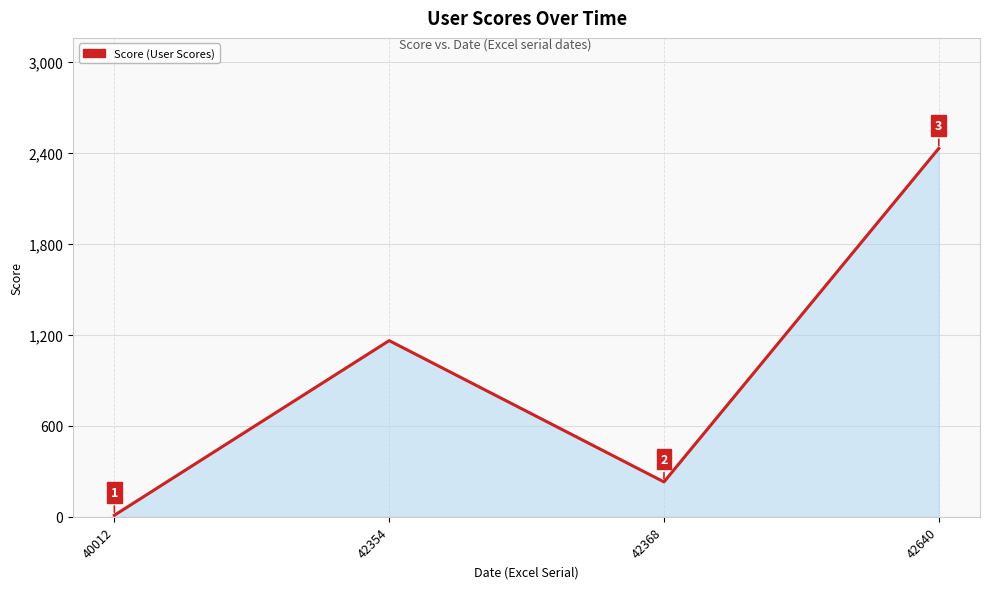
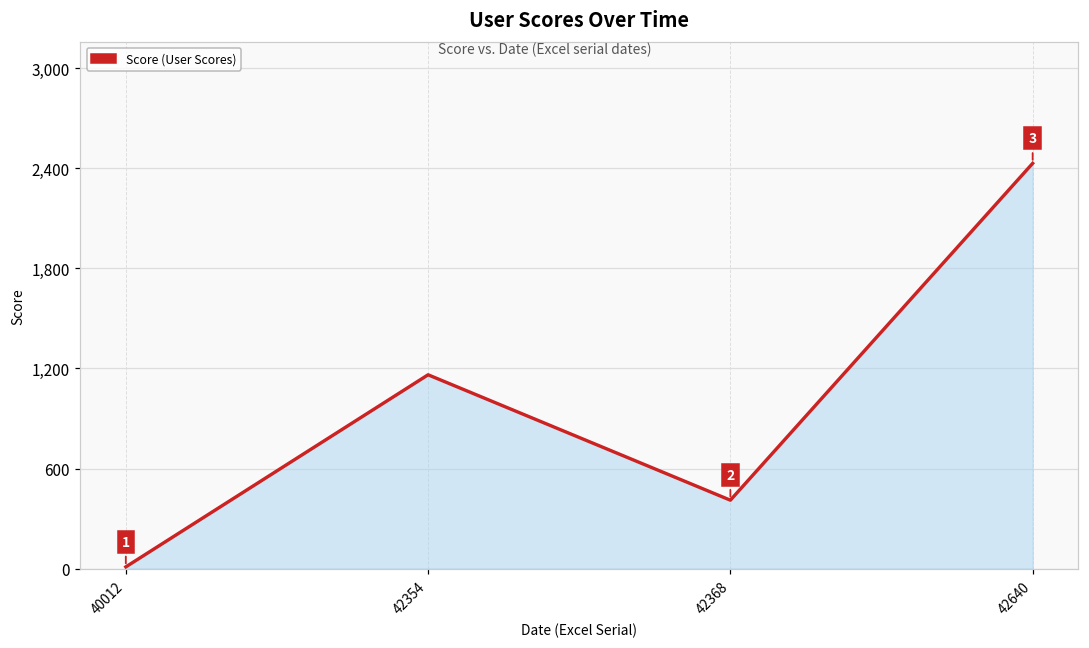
42368: 230 -> 410
